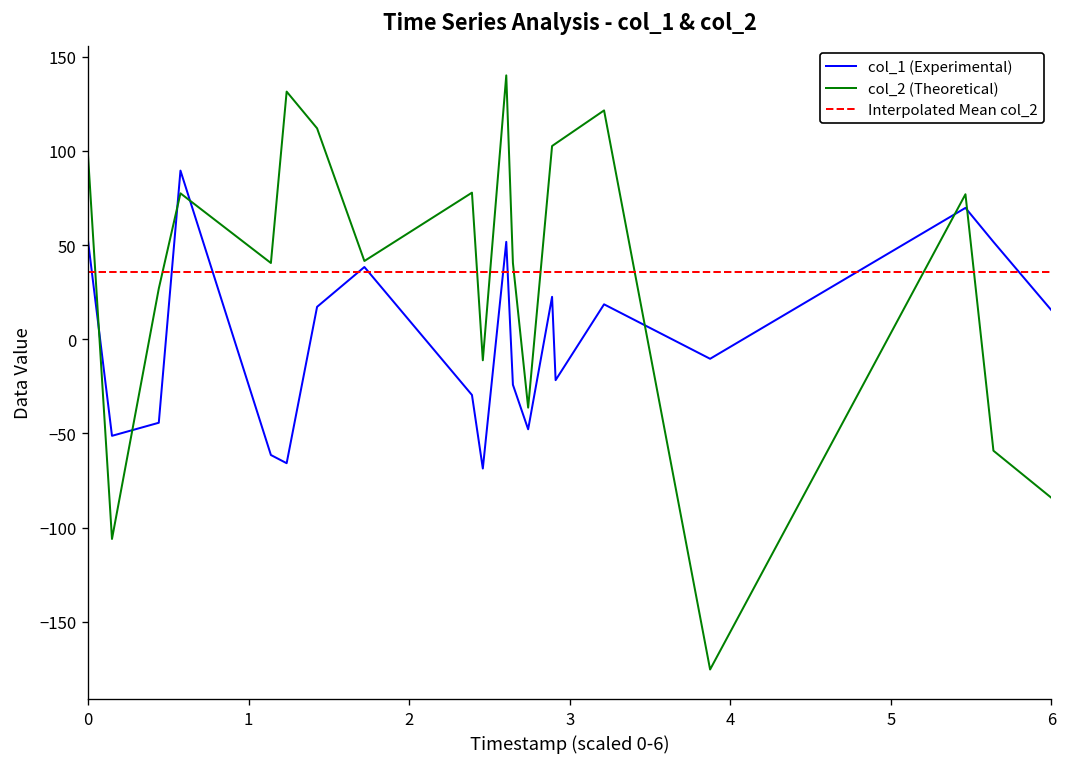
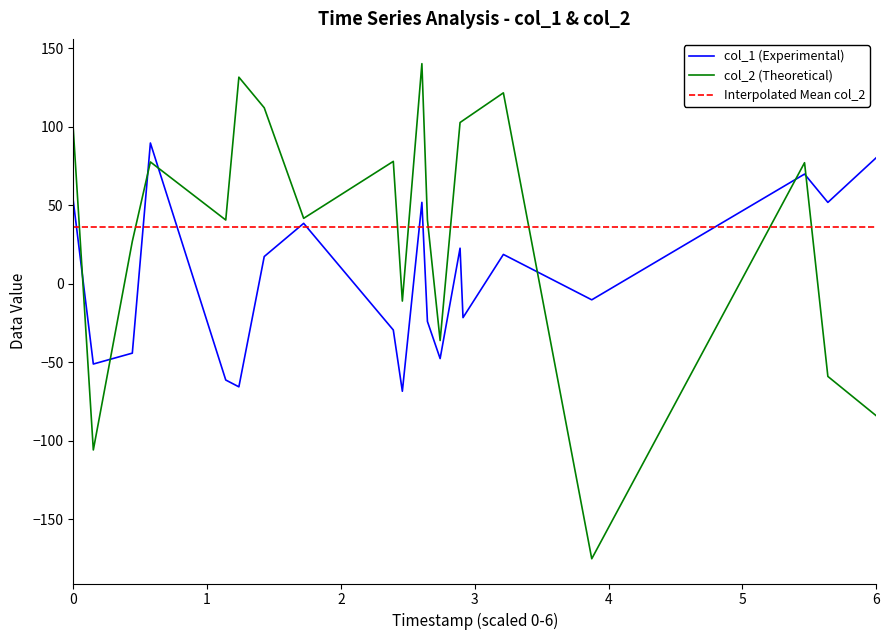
col_1 (Experimental), 6: 15 -> 80
